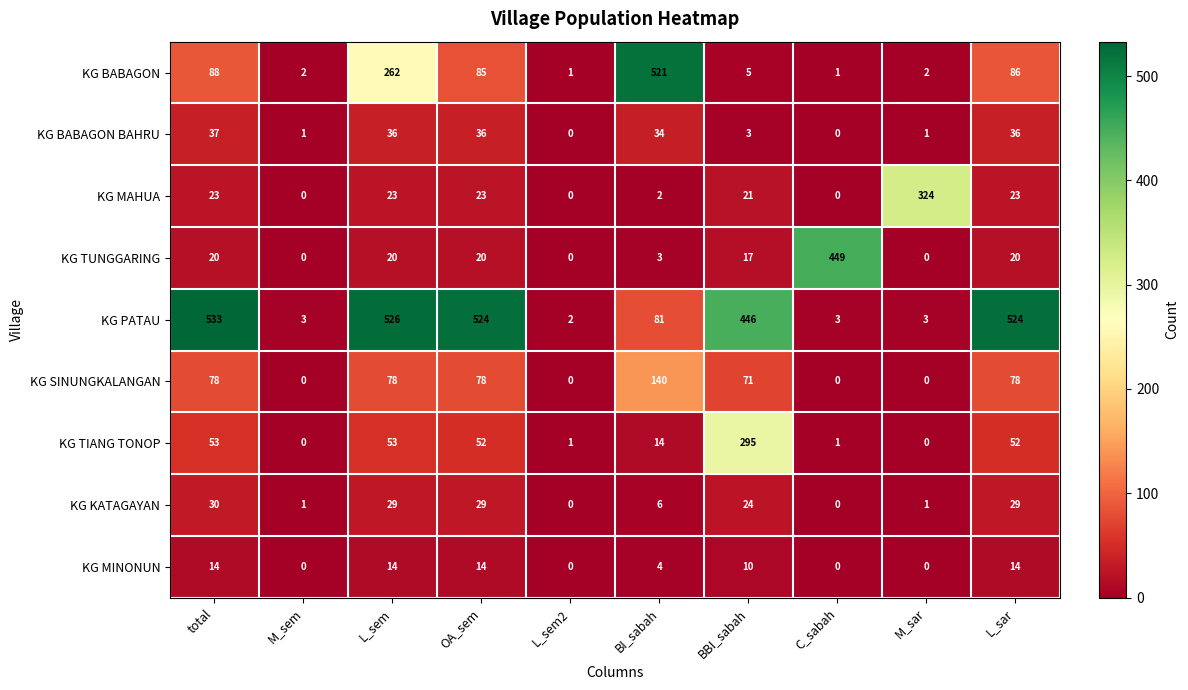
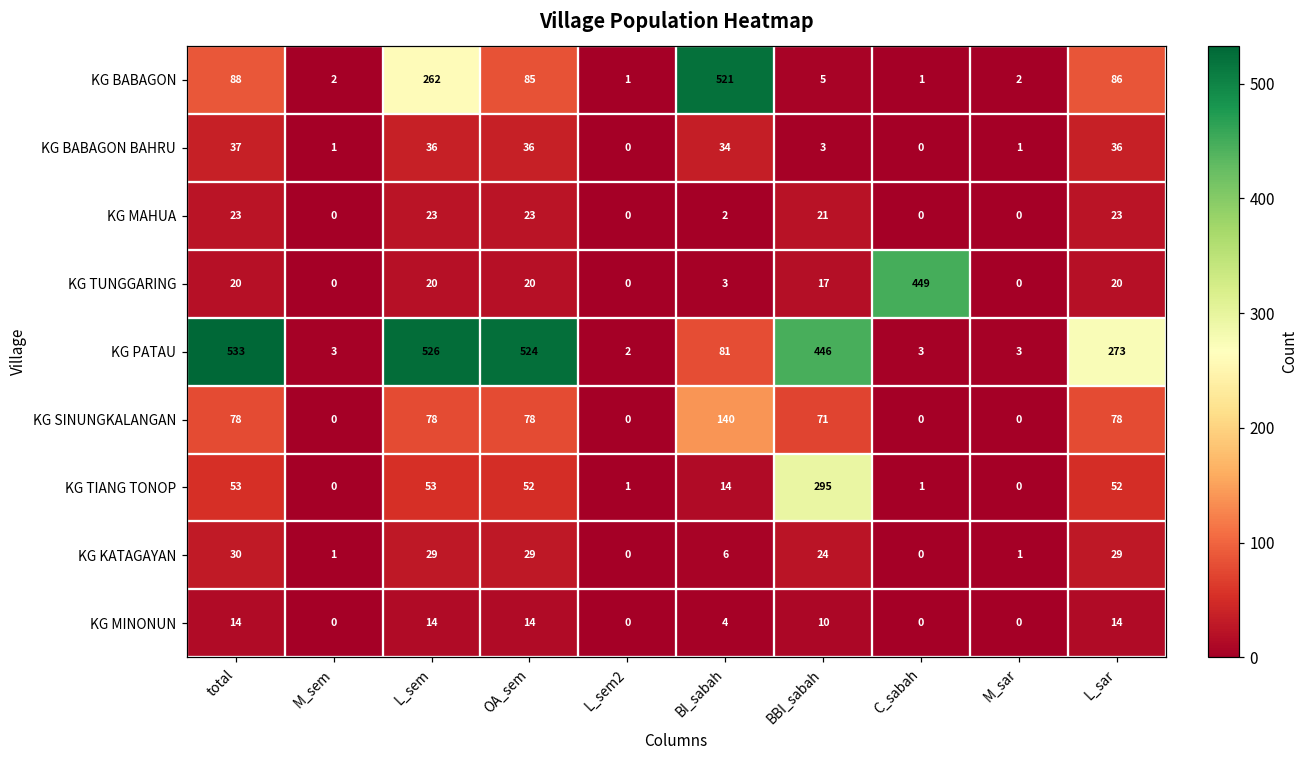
KG MAHUA, M_sar: 324 -> 0
KG PATAU, L_sar: 524 -> 273
